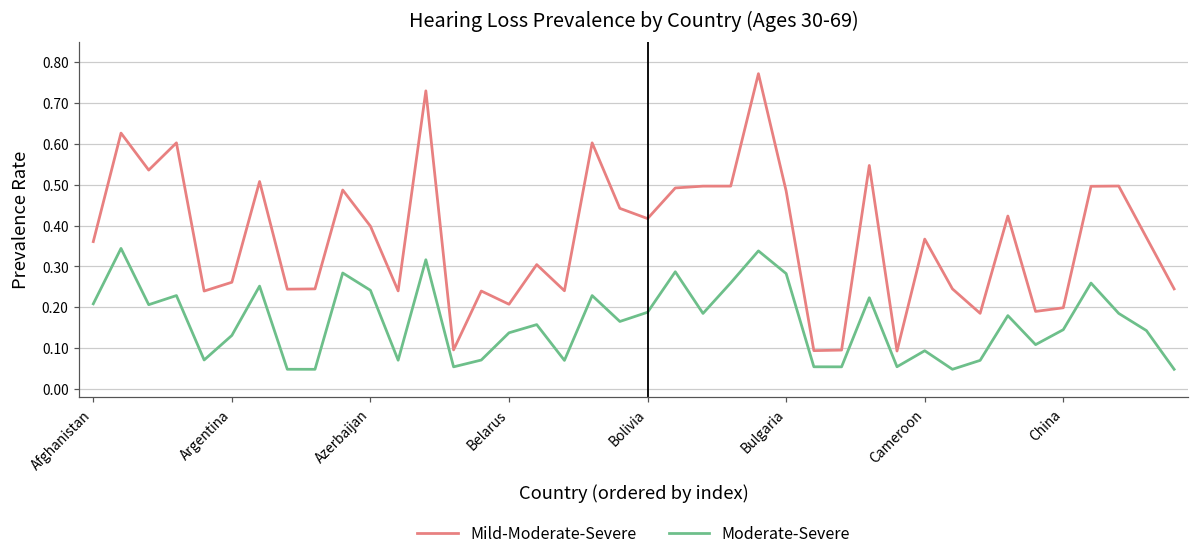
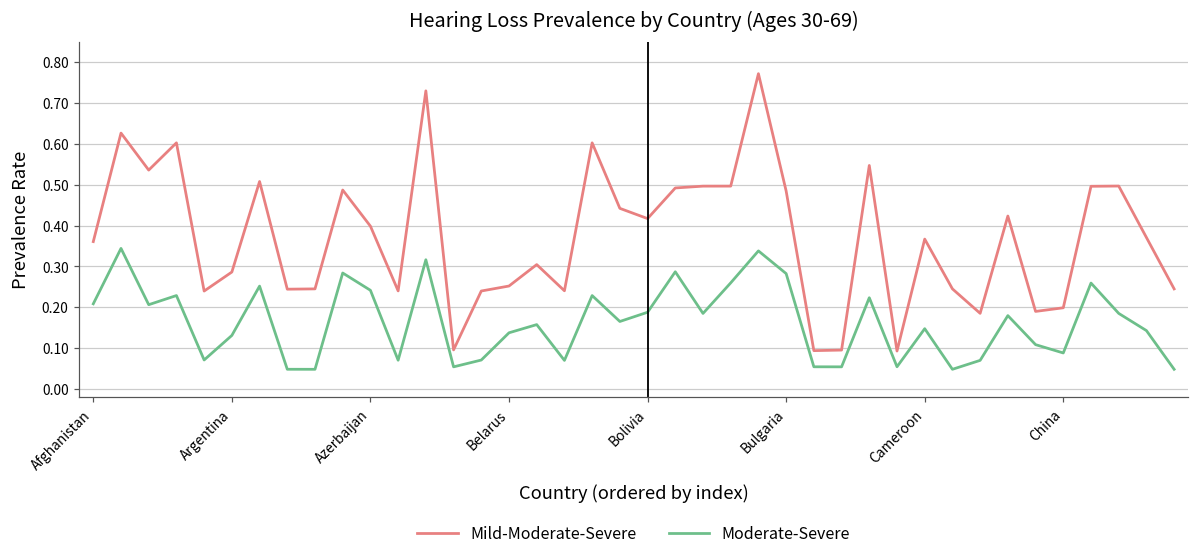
Mild-Moderate-Severe, Argentina: 0.26 -> 0.29
Mild-Moderate-Severe, Belarus: 0.21 -> 0.25
Moderate-Severe, Cameroon: 0.09 -> 0.15
Moderate-Severe, China: 0.15 -> 0.09
